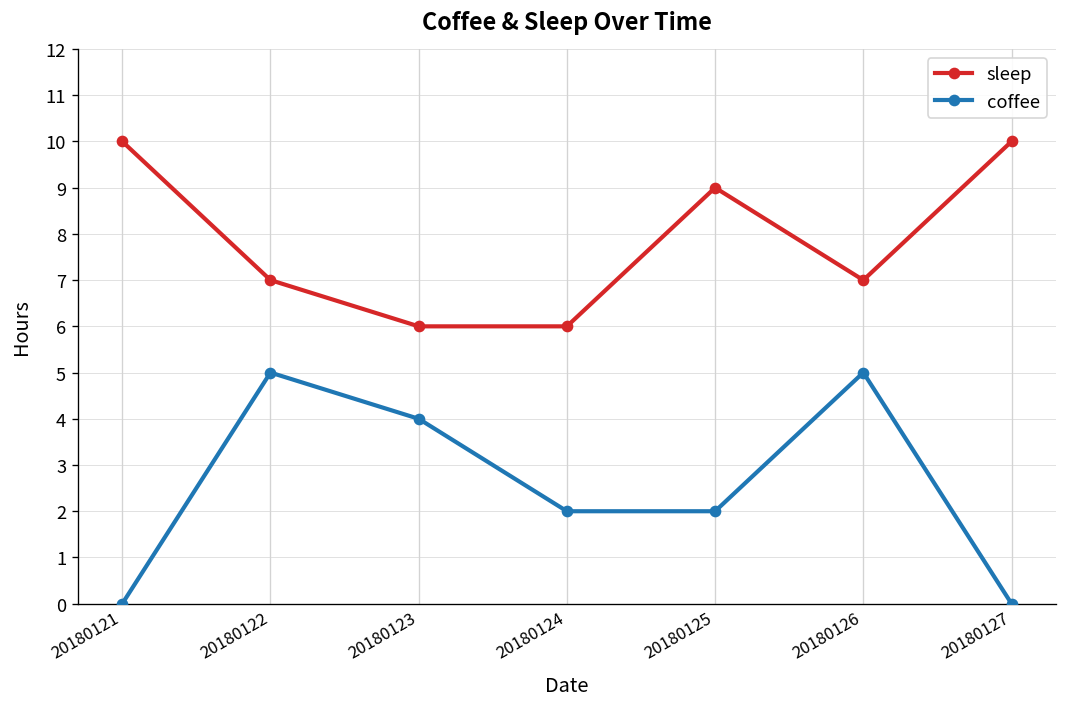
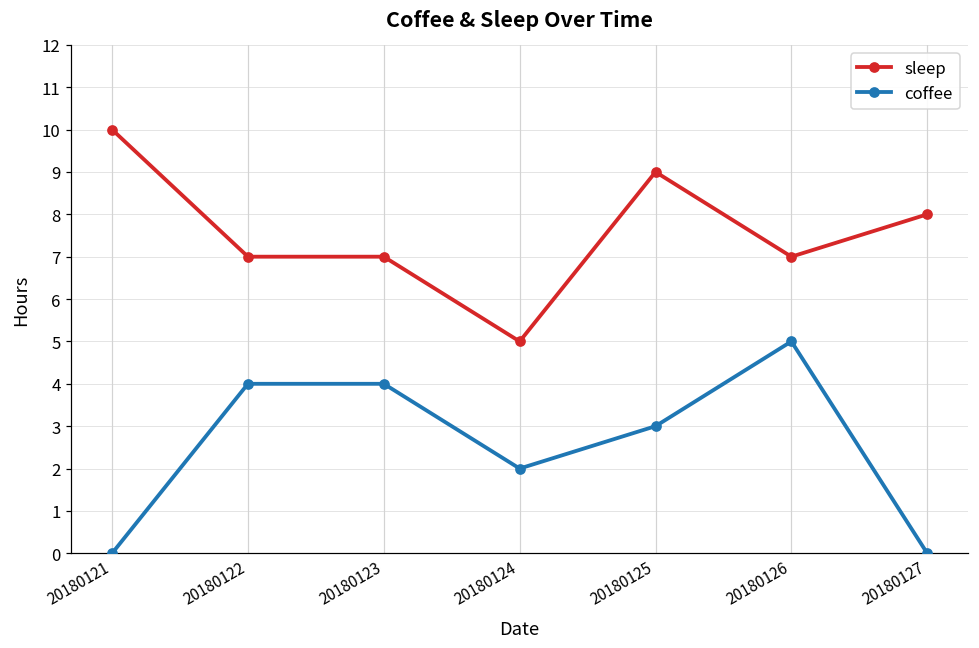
coffee, 20180122: 5 -> 4
sleep, 20180123: 6 -> 7
sleep, 20180124: 6 -> 5
coffee, 20180125: 2 -> 3
sleep, 20180127: 10 -> 8
